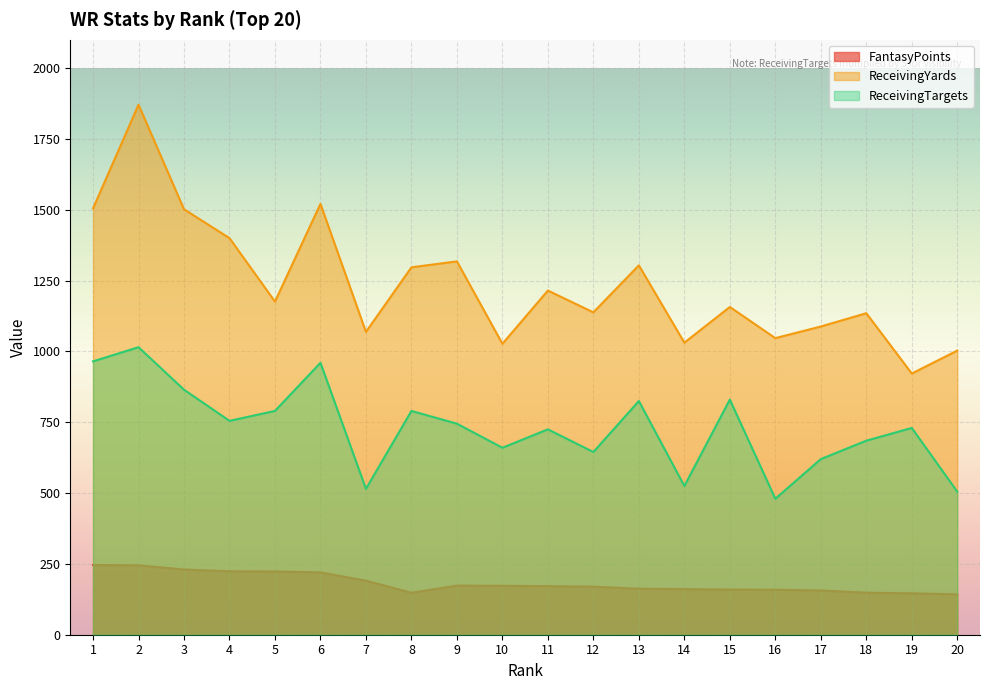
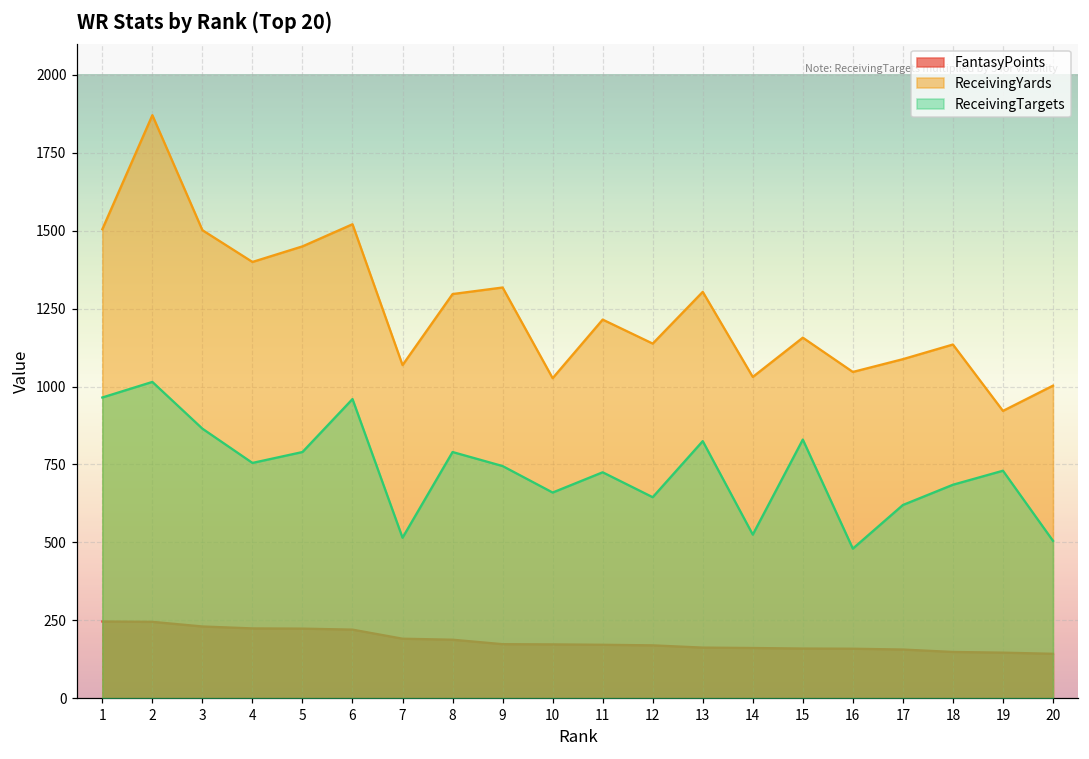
ReceivingYards, 5: 1180 -> 1450
FantasyPoints, 8: 150 -> 190
